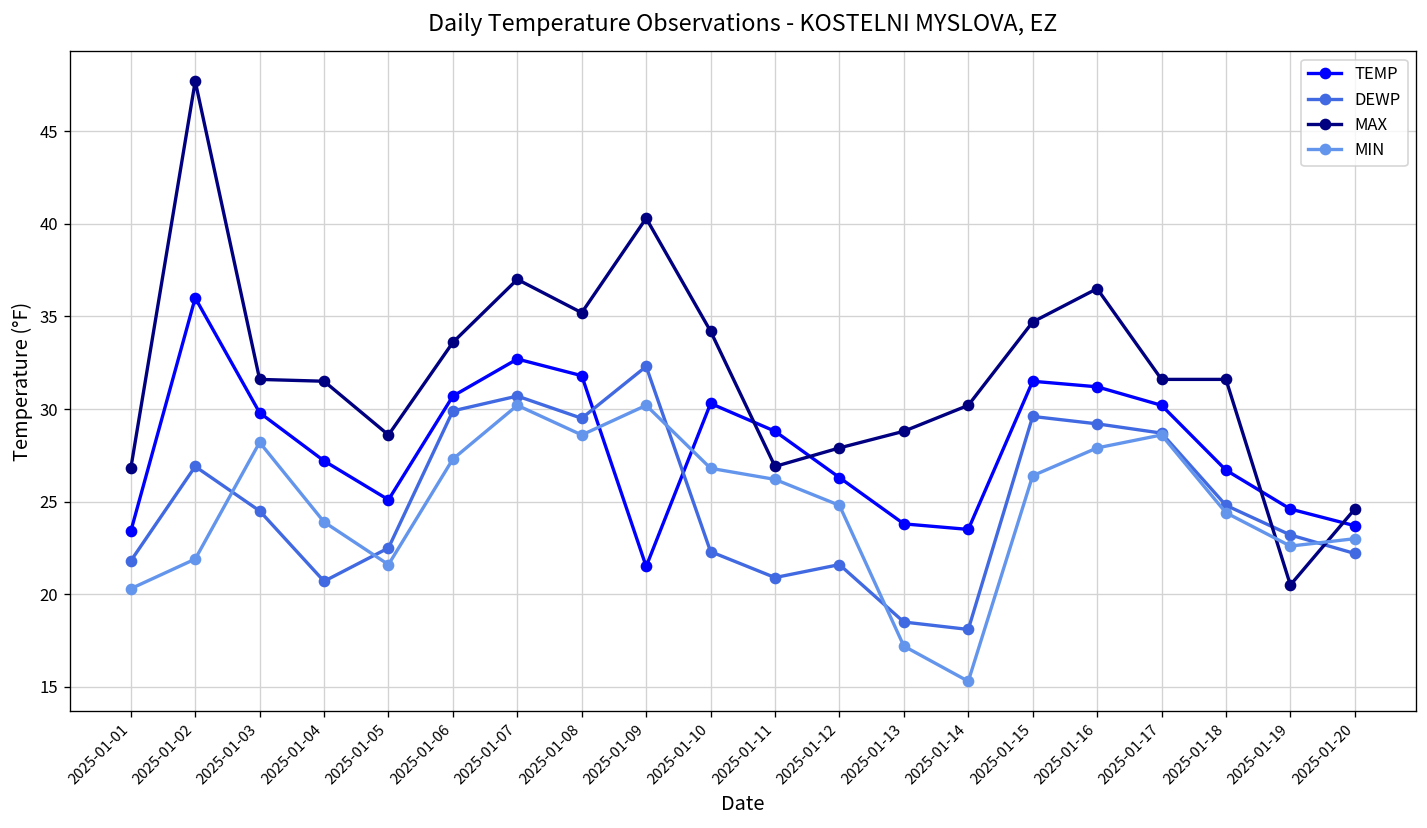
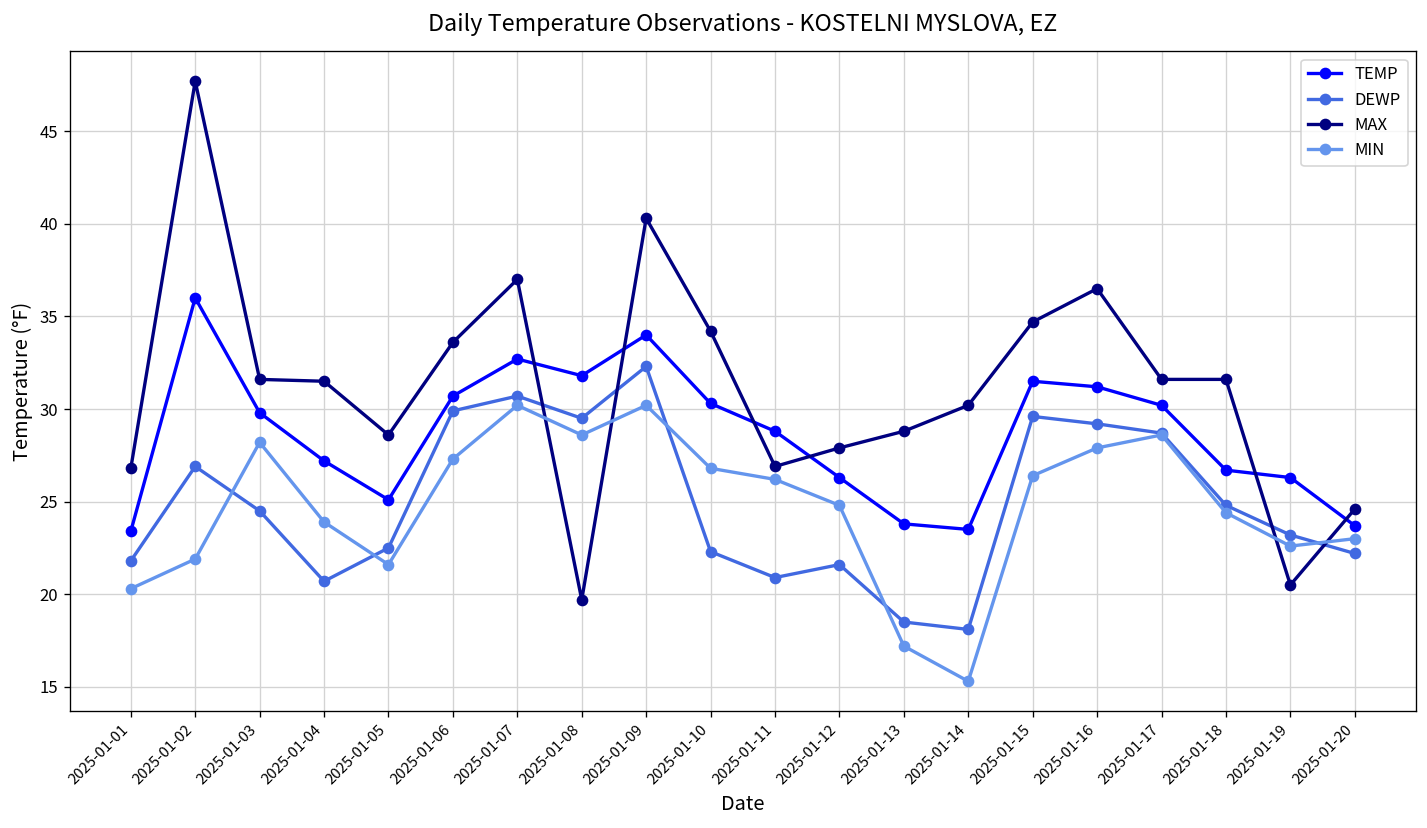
MAX, 2025-01-08: 35.2 -> 19.7
TEMP, 2025-01-09: 21.5 -> 34.0
TEMP, 2025-01-19: 24.6 -> 26.3
